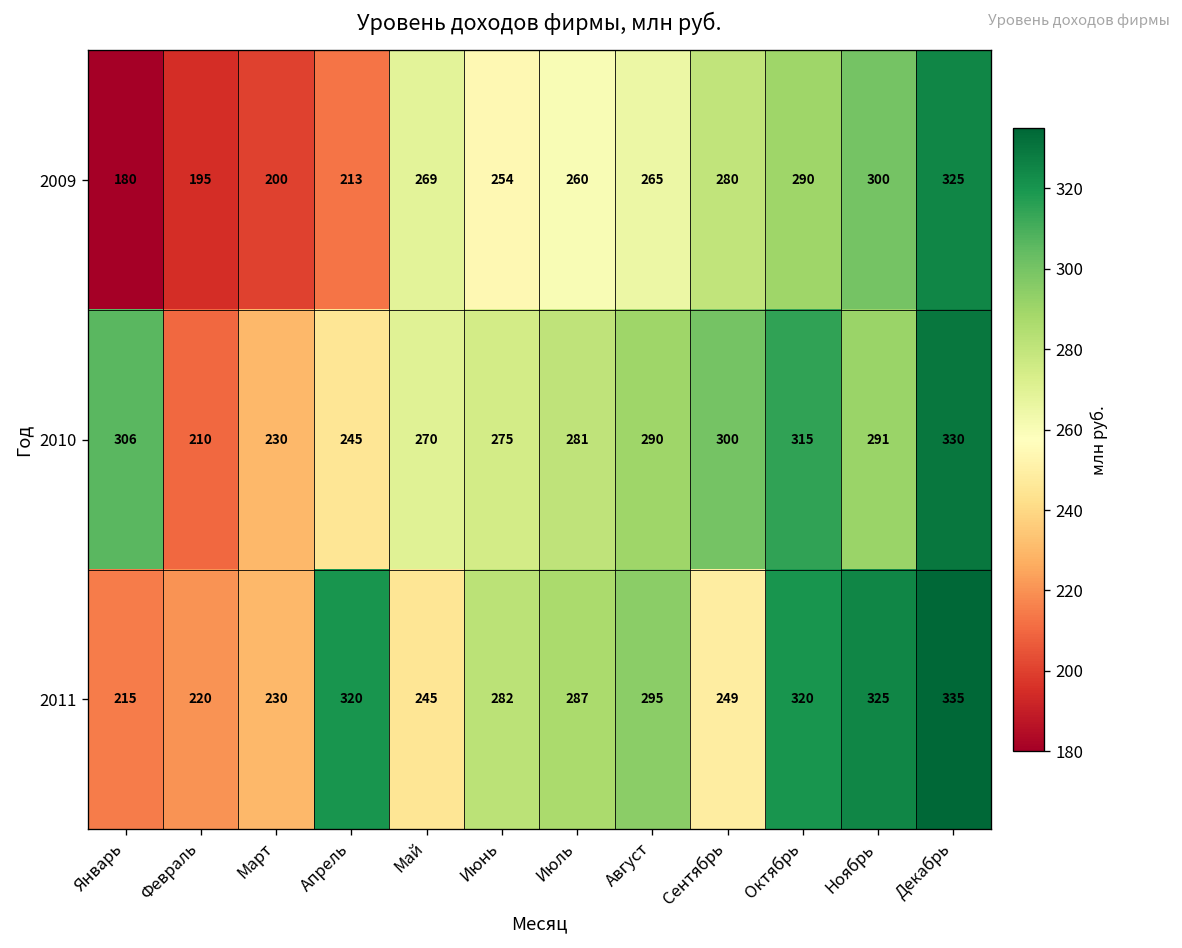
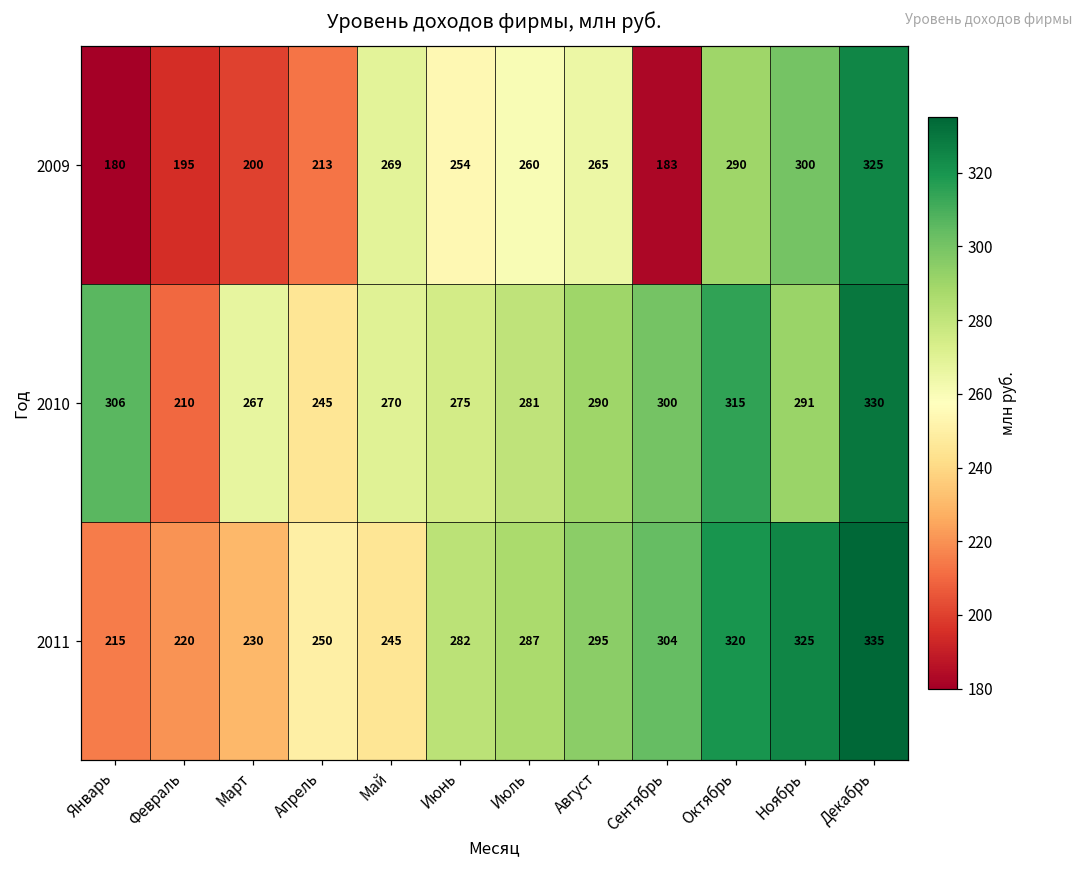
2009, Сентябрь: 280 -> 183
2010, Март: 230 -> 267
2011, Апрель: 320 -> 250
2011, Сентябрь: 249 -> 304
